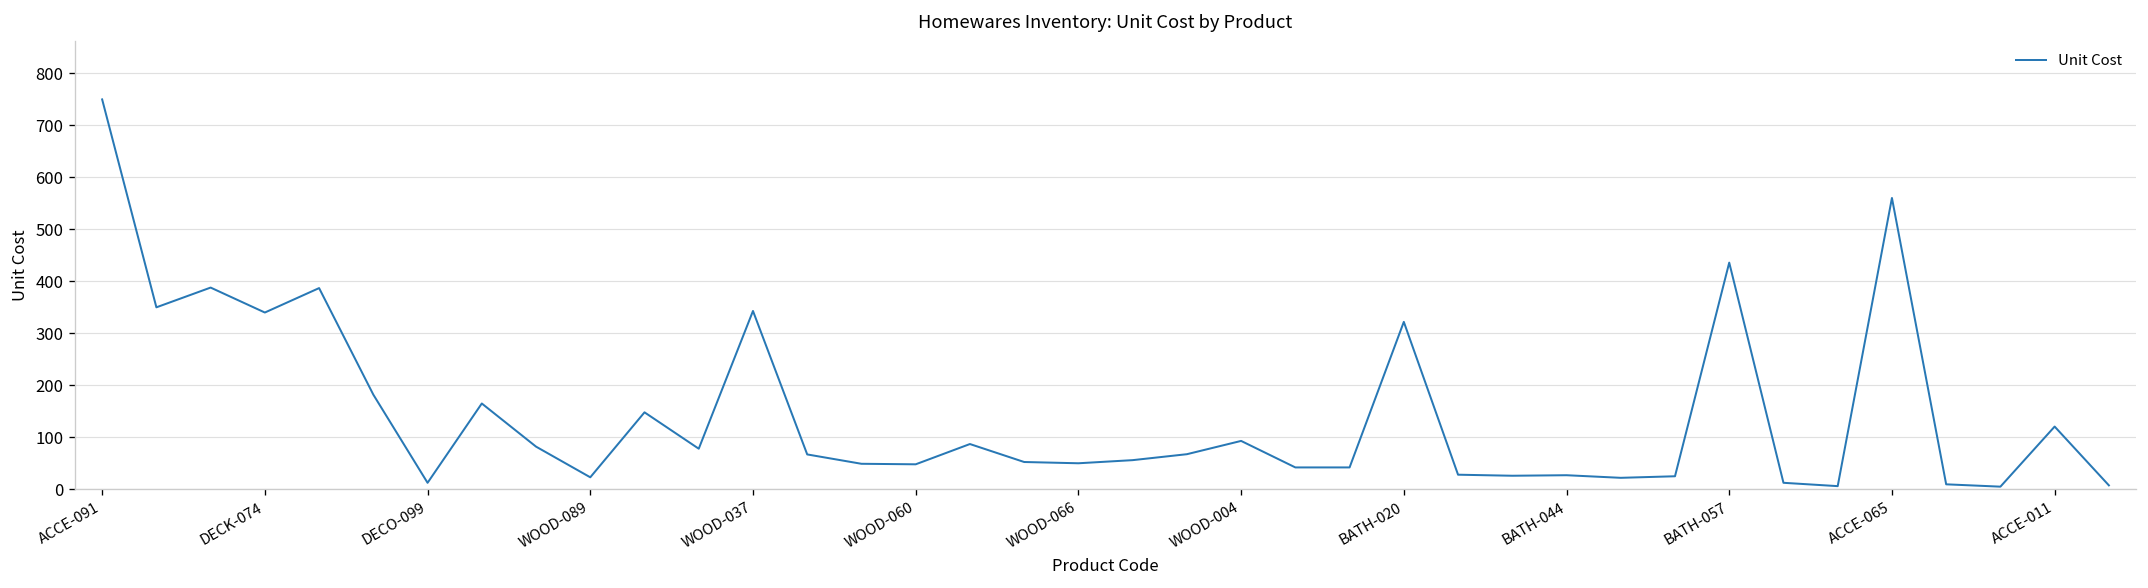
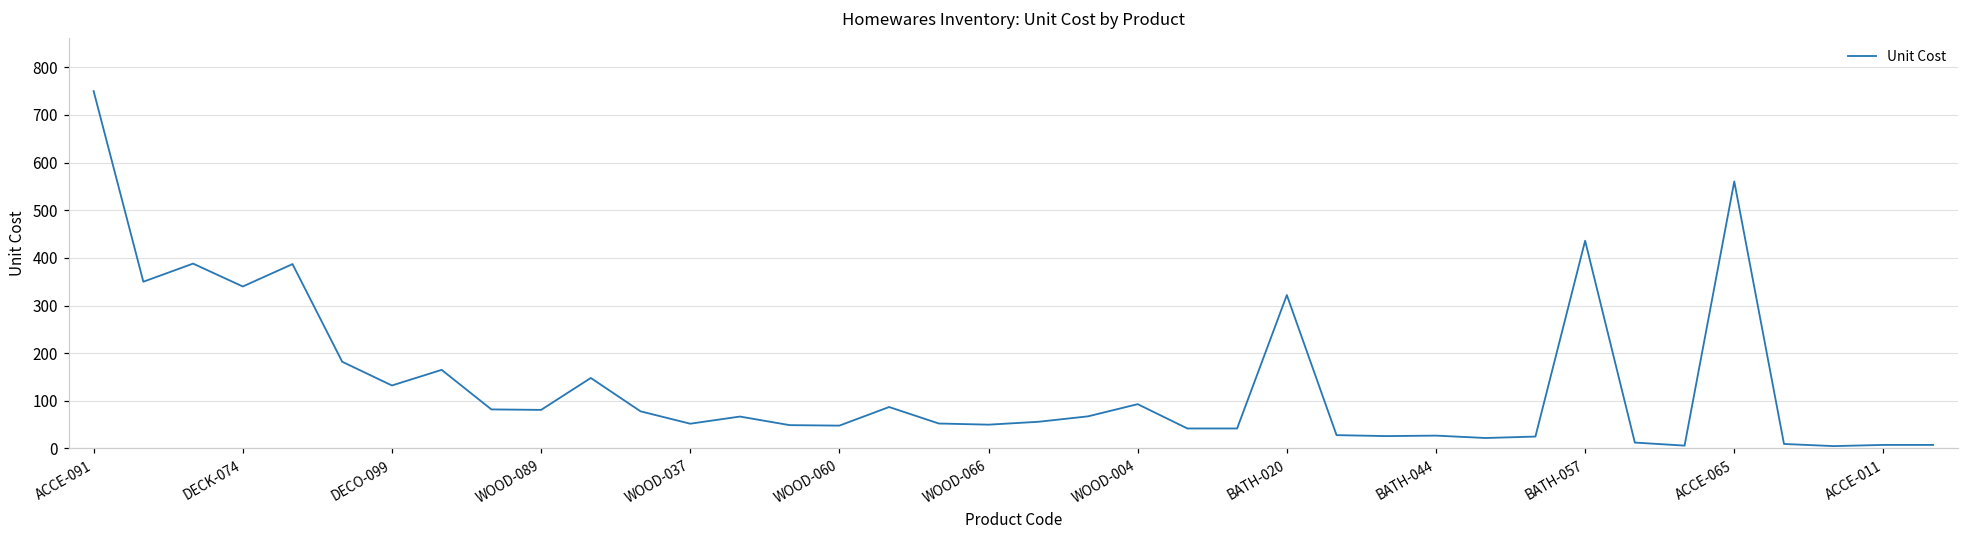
DECO-099: 10 -> 130
WOOD-089: 20 -> 80
WOOD-037: 340 -> 50
ACCE-011: 120 -> 10
